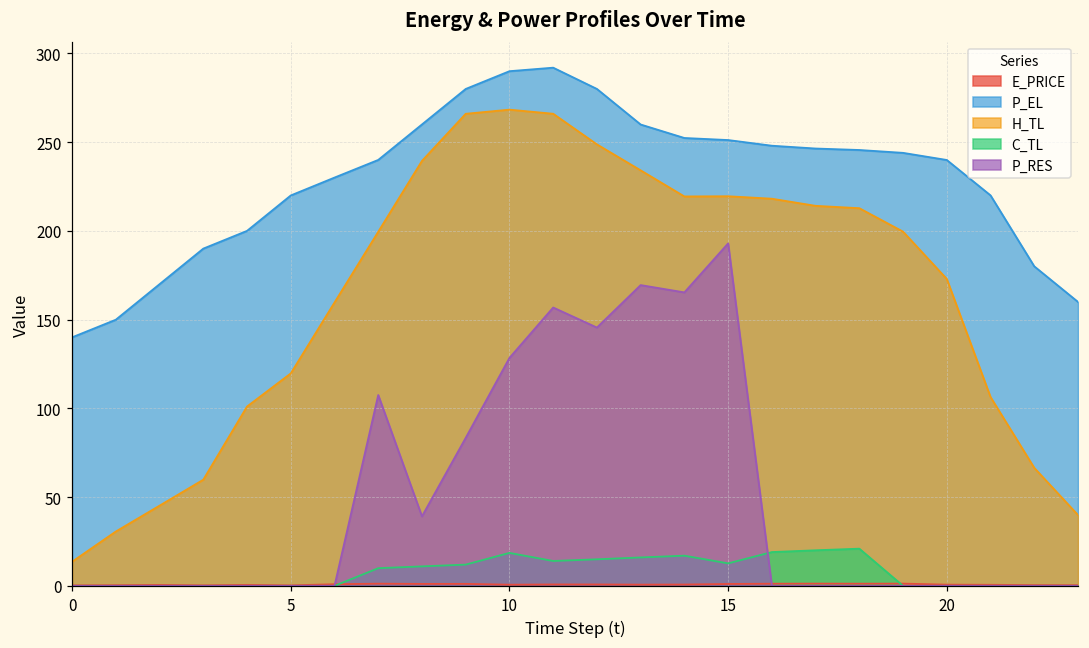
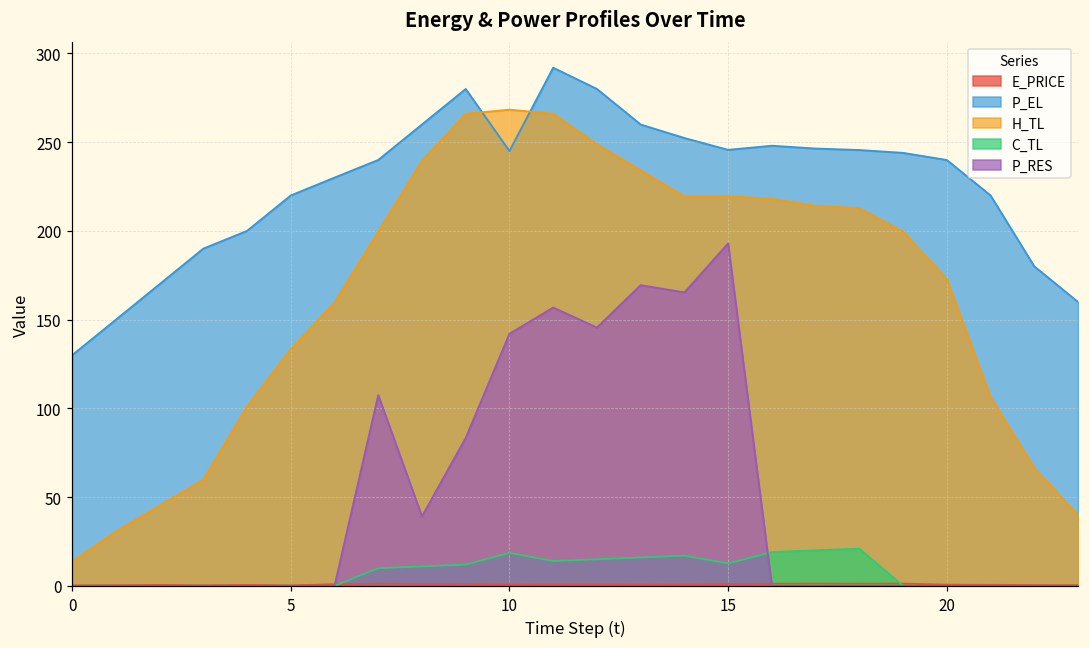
P_EL, 0: 140 -> 130
H_TL, 5: 120 -> 133
P_EL, 10: 290 -> 245
P_RES, 10: 128 -> 142
P_EL, 15: 251 -> 246
